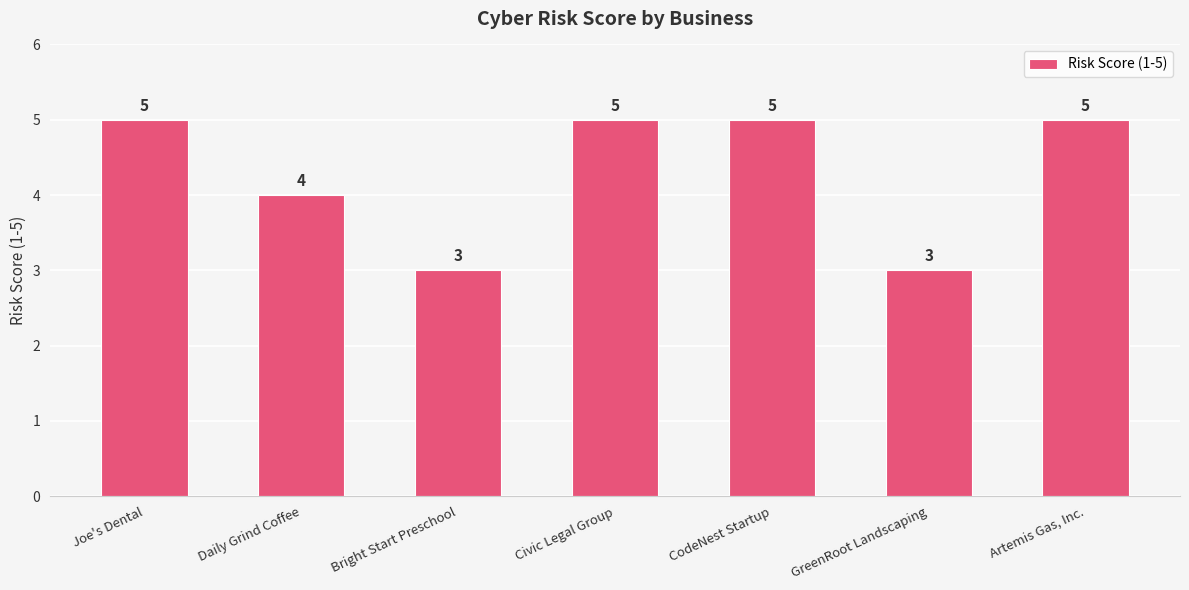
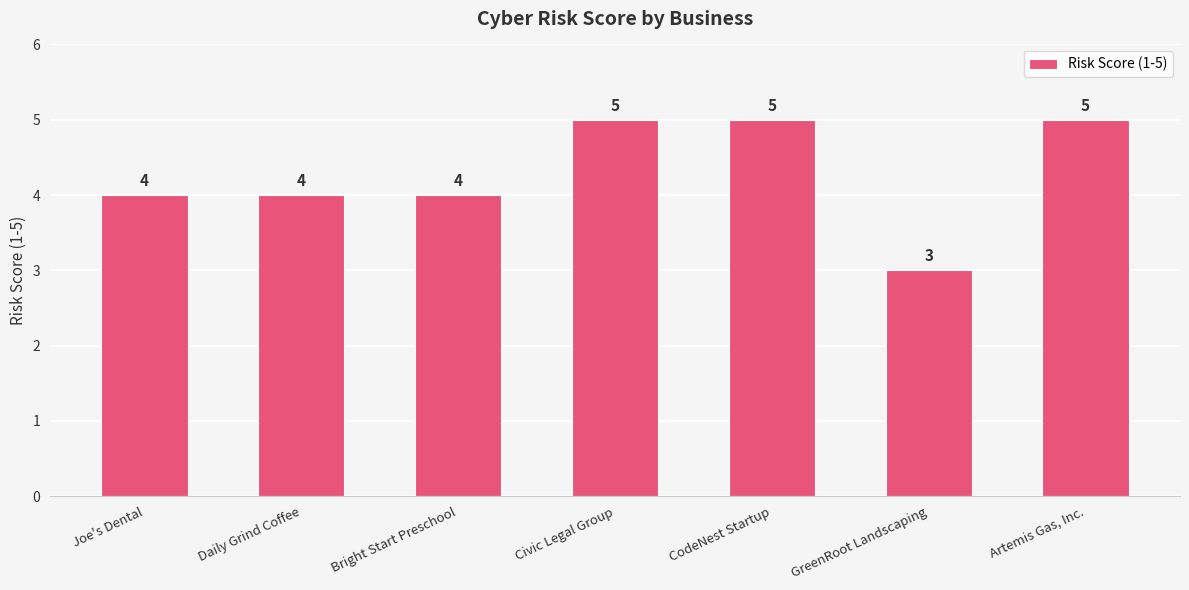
Joe's Dental: 5 -> 4
Bright Start Preschool: 3 -> 4
